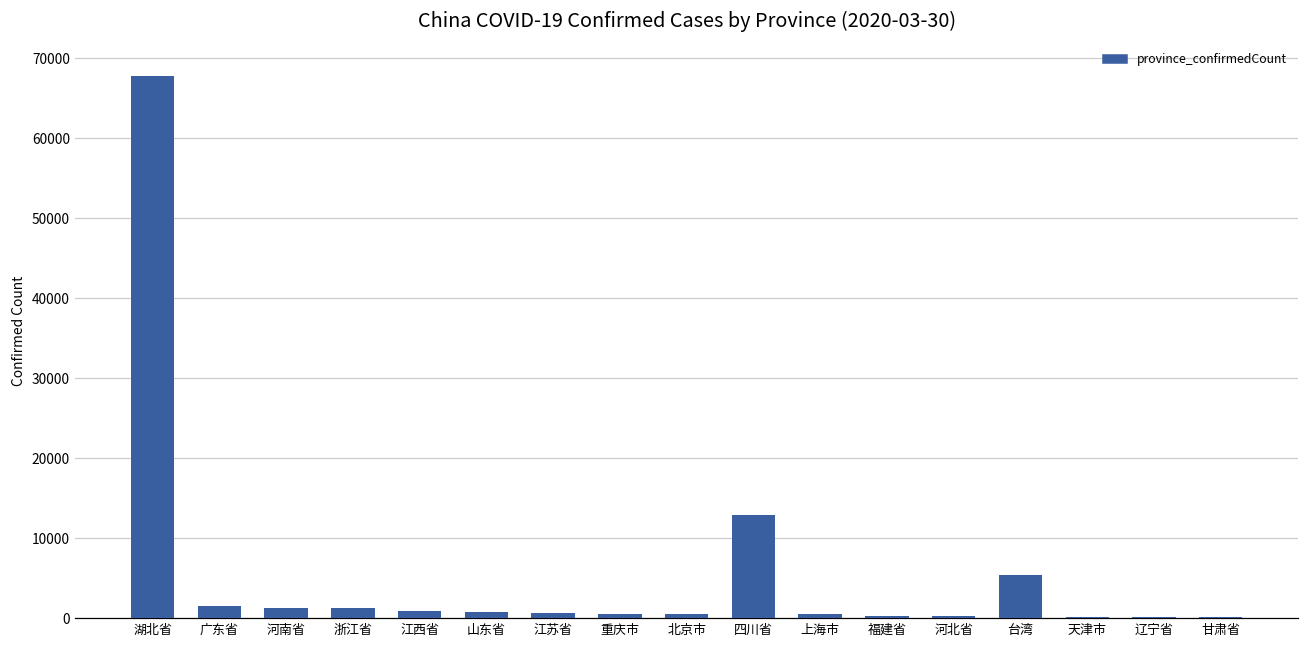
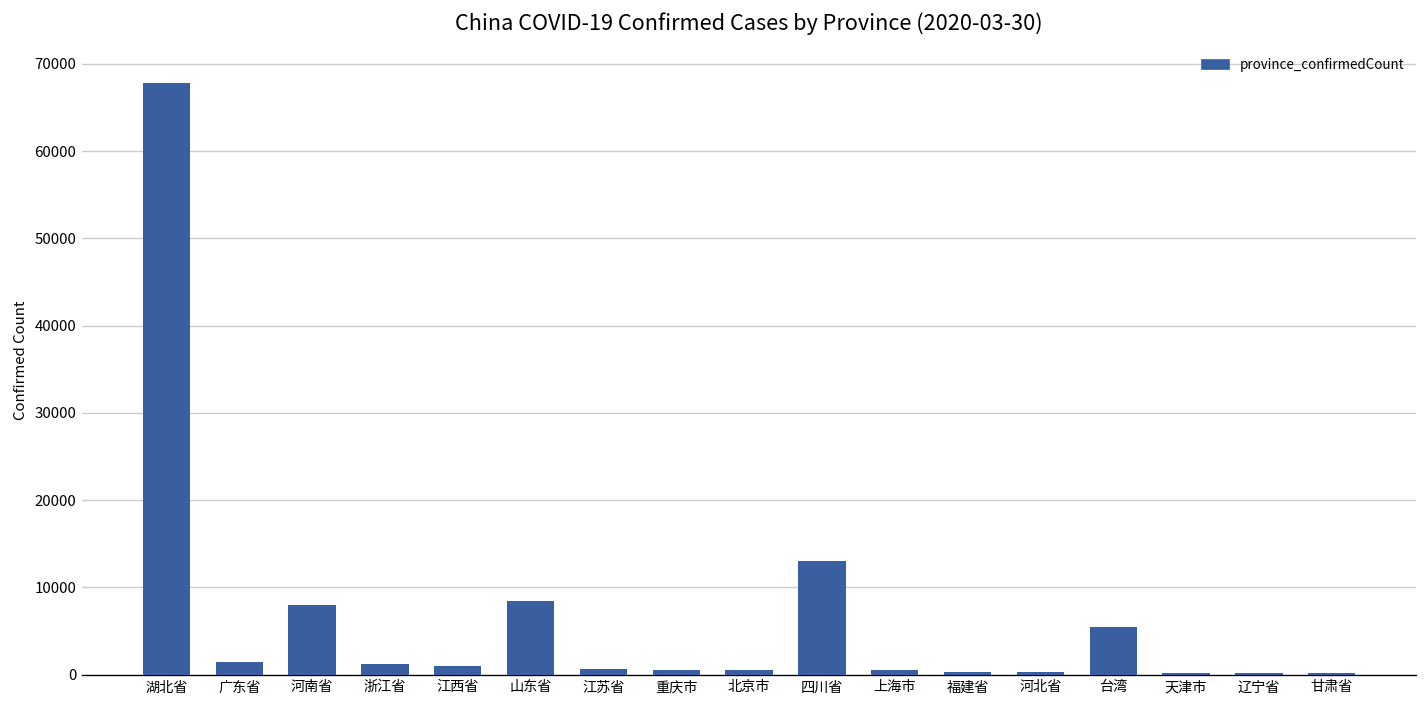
河南省: 1000 -> 8000
山东省: 1000 -> 8000
